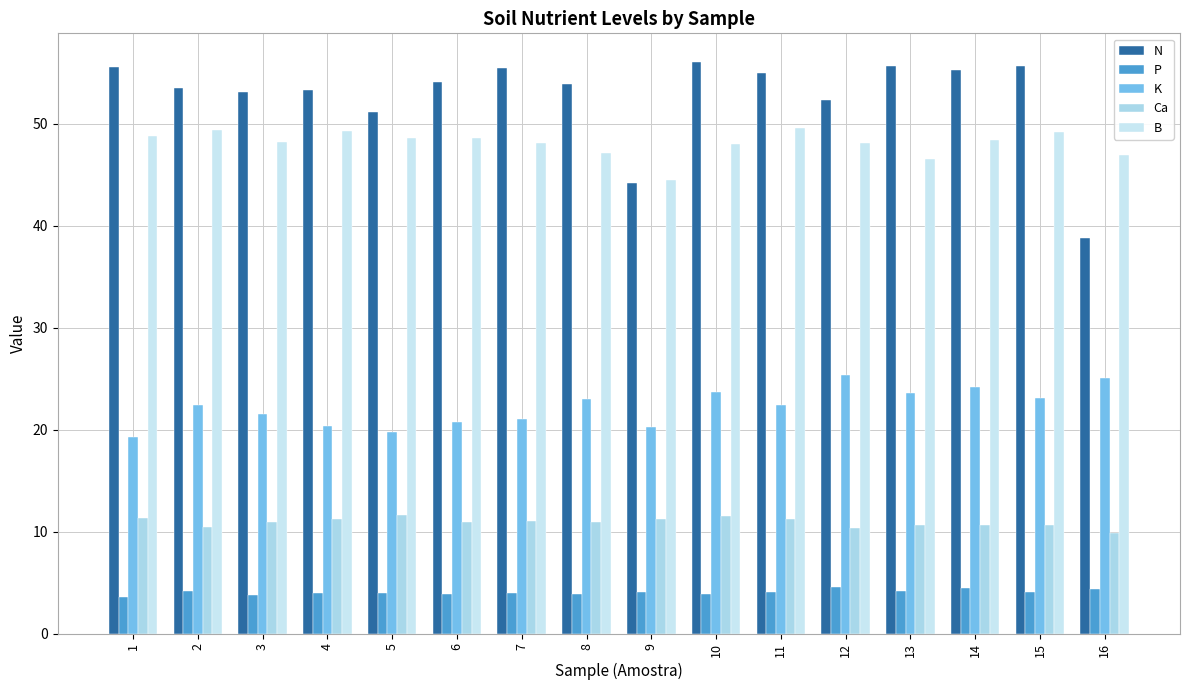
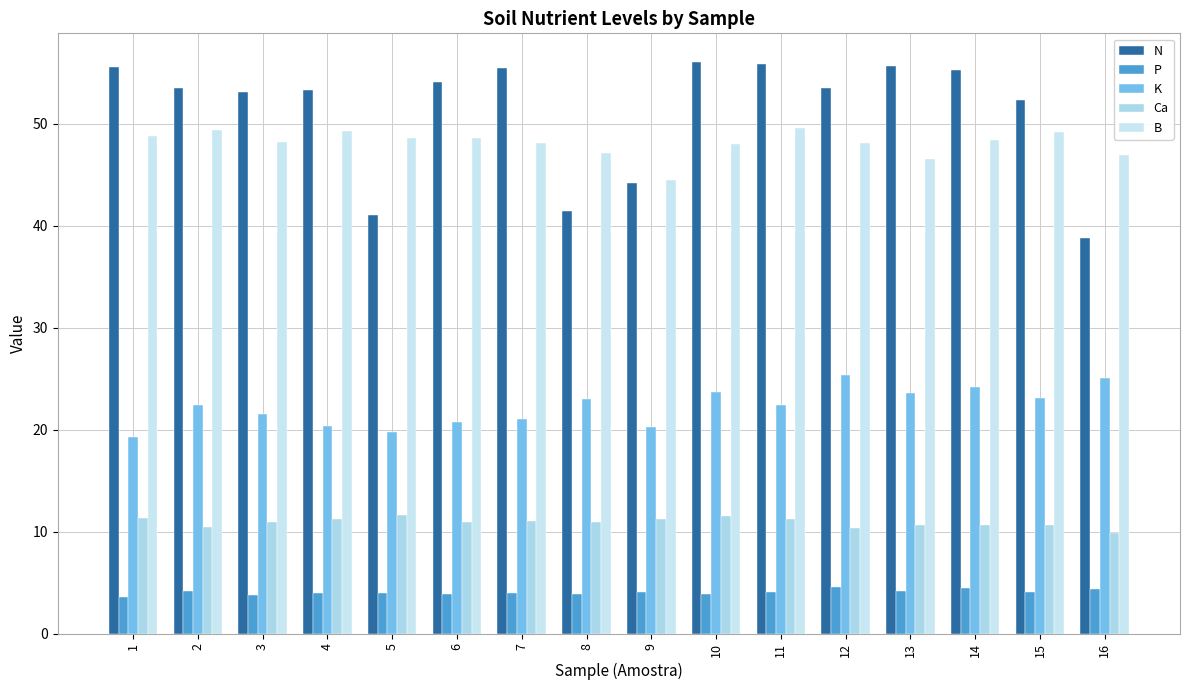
N, 5: 51.2 -> 41.1
N, 8: 53.9 -> 41.4
N, 11: 55.0 -> 55.9
N, 12: 52.3 -> 53.5
N, 15: 55.7 -> 52.3
